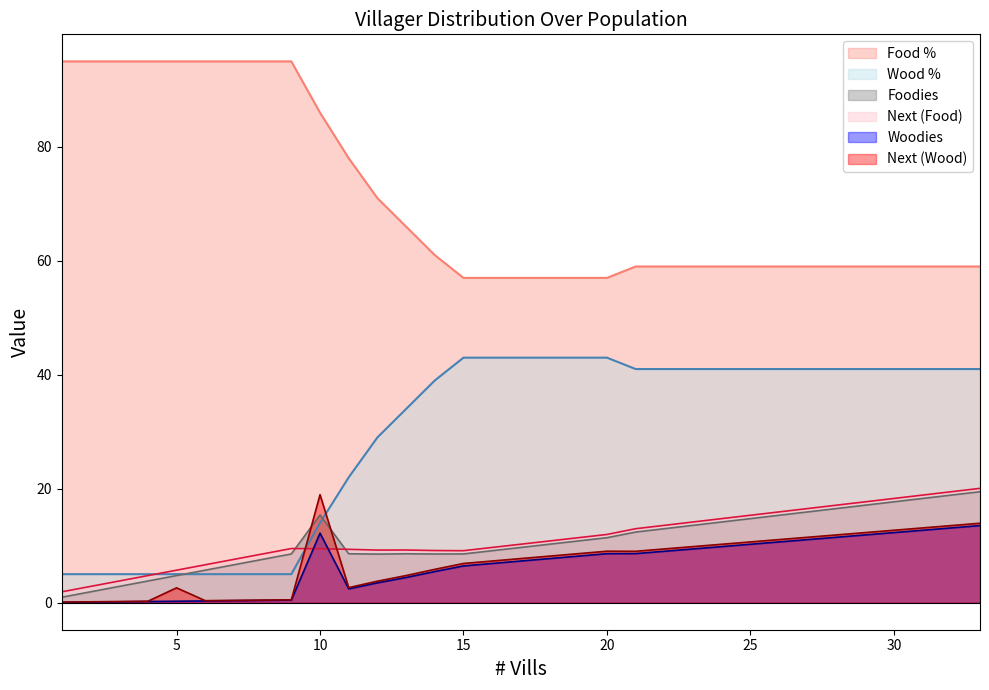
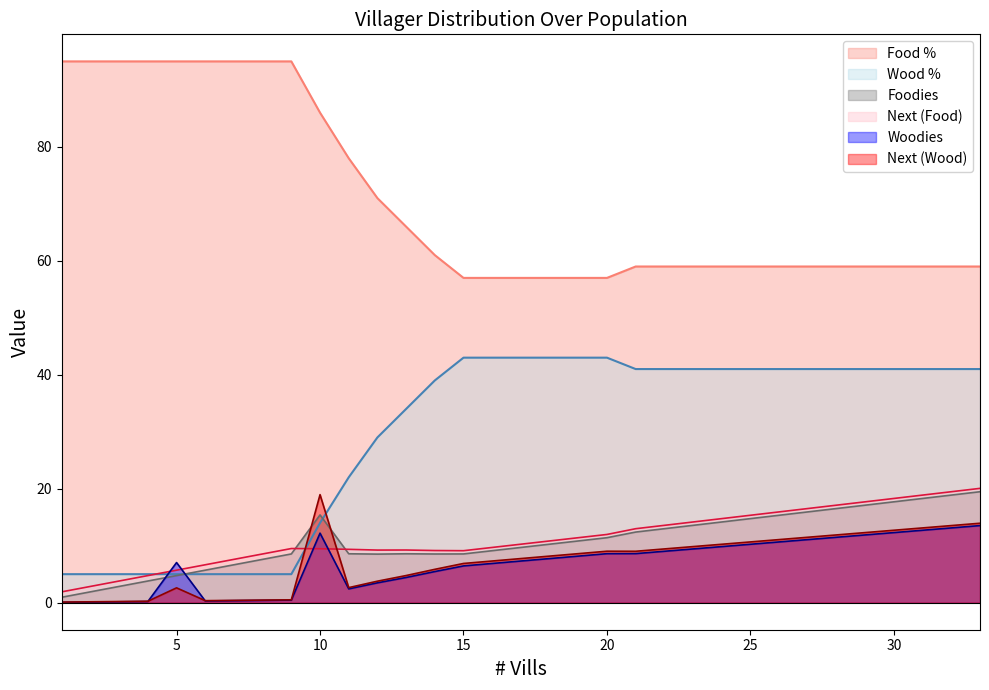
Woodies, 5: 0 -> 7
